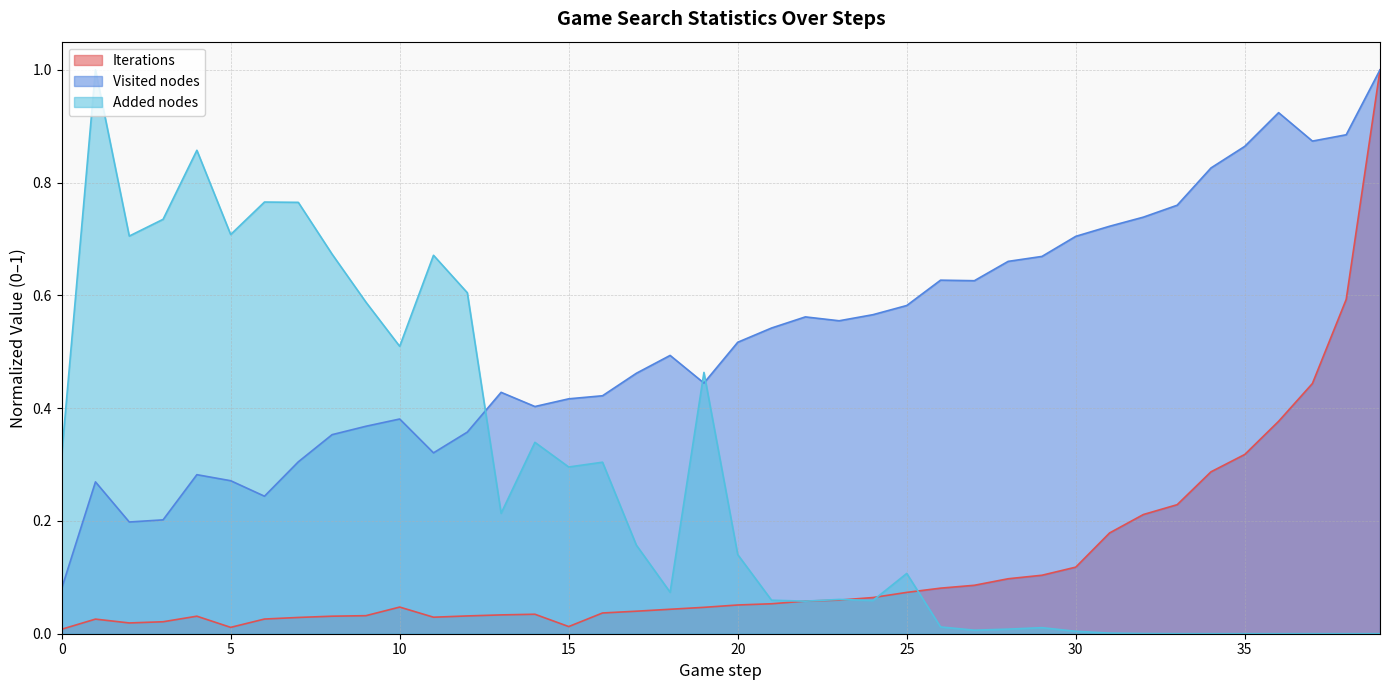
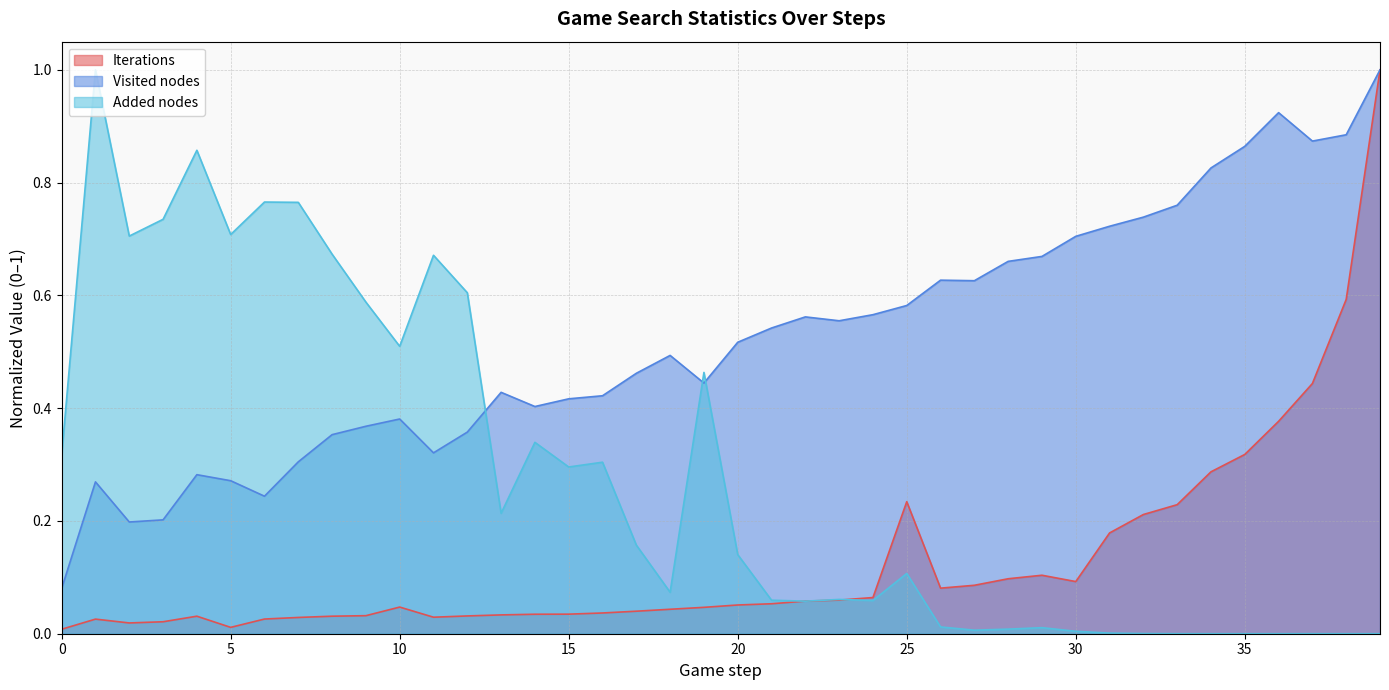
Iterations, 15: 0.01 -> 0.03
Iterations, 25: 0.07 -> 0.23
Iterations, 30: 0.12 -> 0.09
